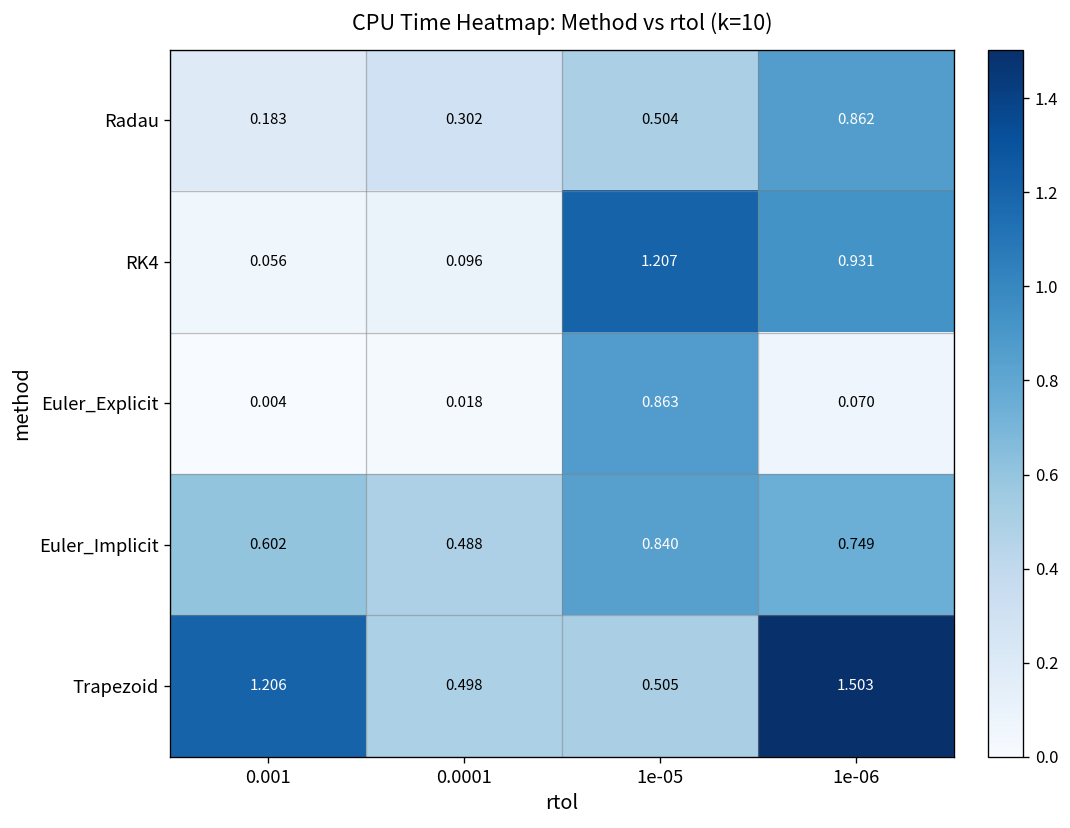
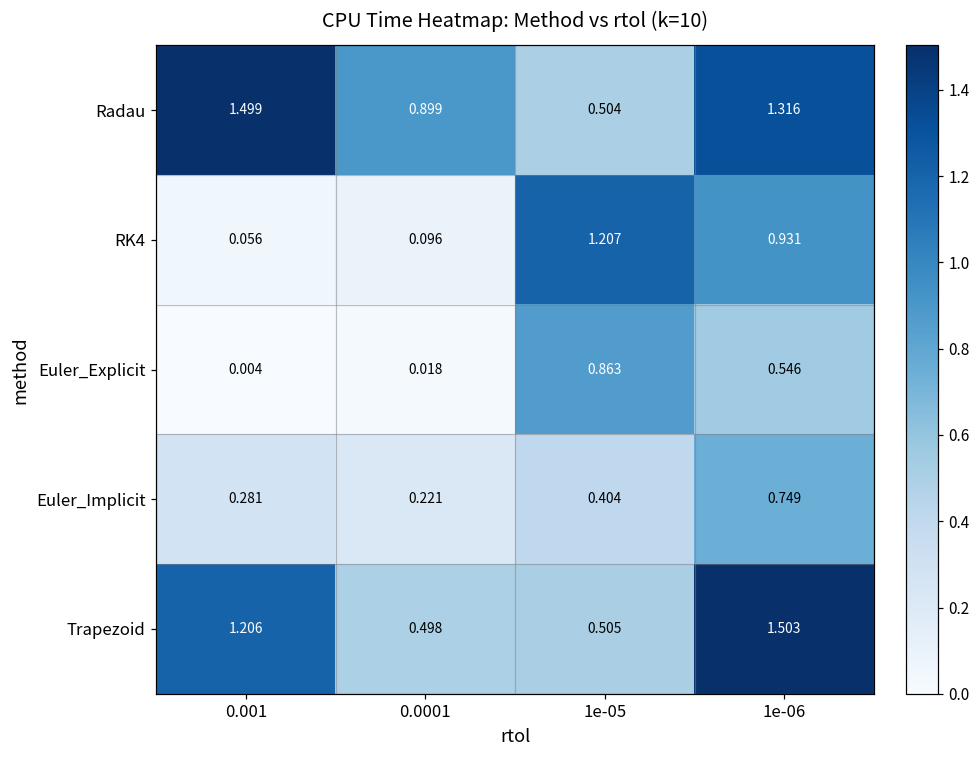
Radau, 0.001: 0.183 -> 1.499
Radau, 0.0001: 0.302 -> 0.899
Radau, 1e-06: 0.862 -> 1.316
Euler_Explicit, 1e-06: 0.070 -> 0.546
Euler_Implicit, 0.001: 0.602 -> 0.281
Euler_Implicit, 0.0001: 0.488 -> 0.221
Euler_Implicit, 1e-05: 0.840 -> 0.404
